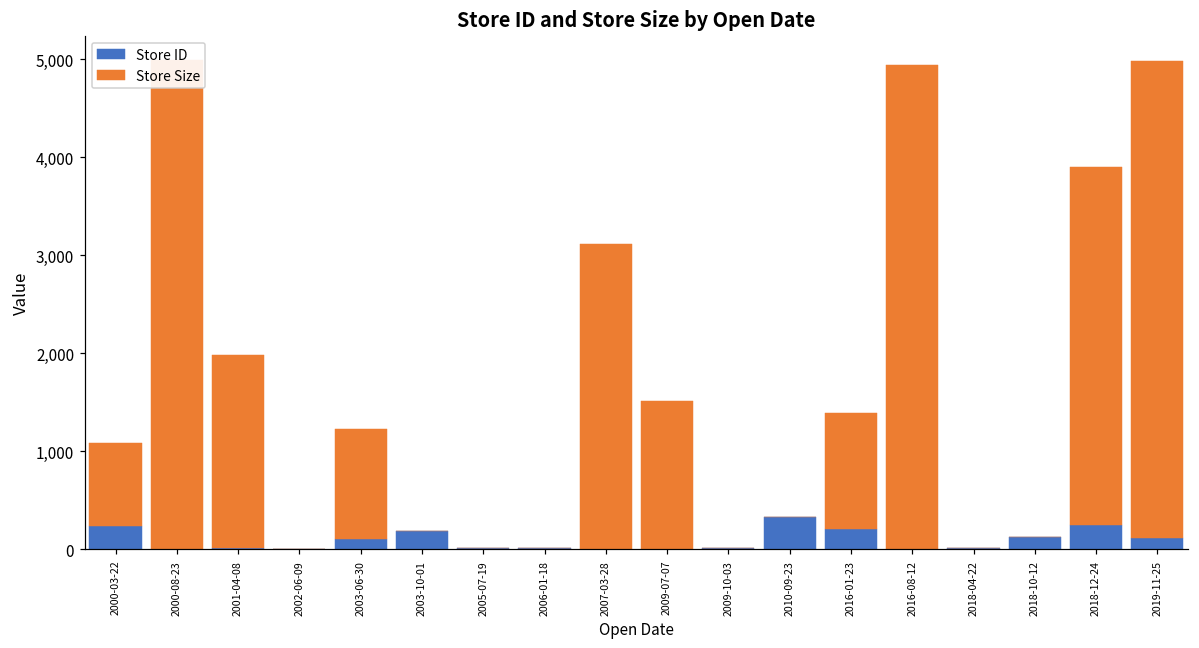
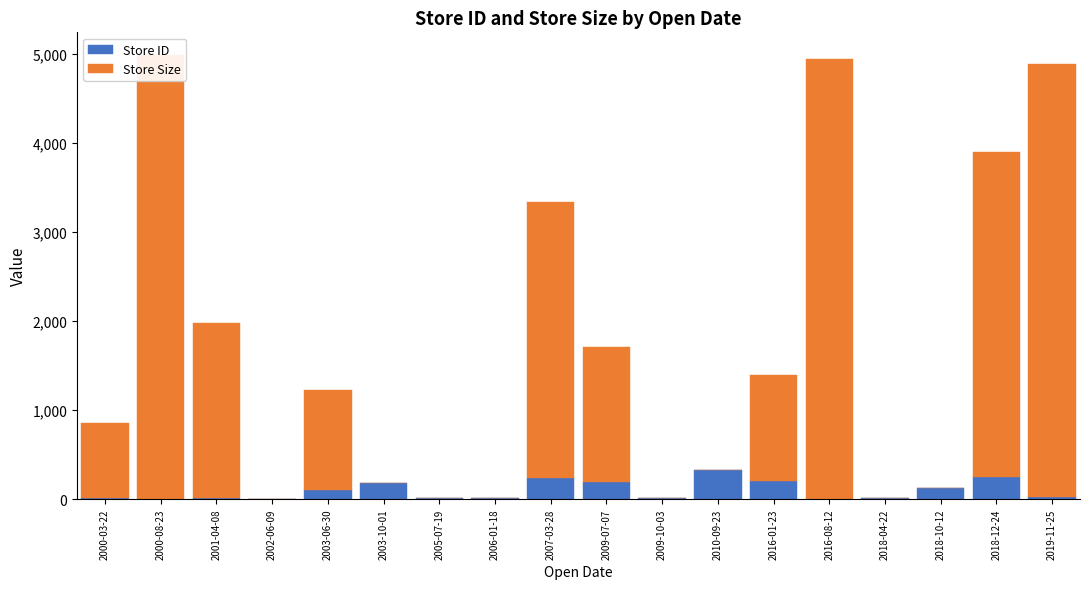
Store ID, 2000-03-22: 200 -> 0
Store ID, 2007-03-28: 0 -> 200
Store ID, 2009-07-07: 0 -> 200
Store ID, 2019-11-25: 100 -> 0
